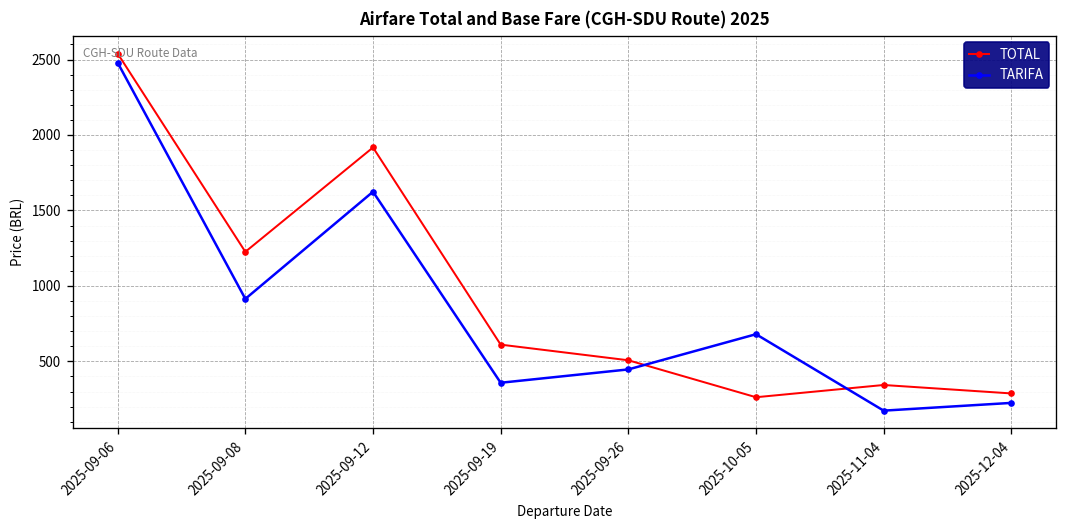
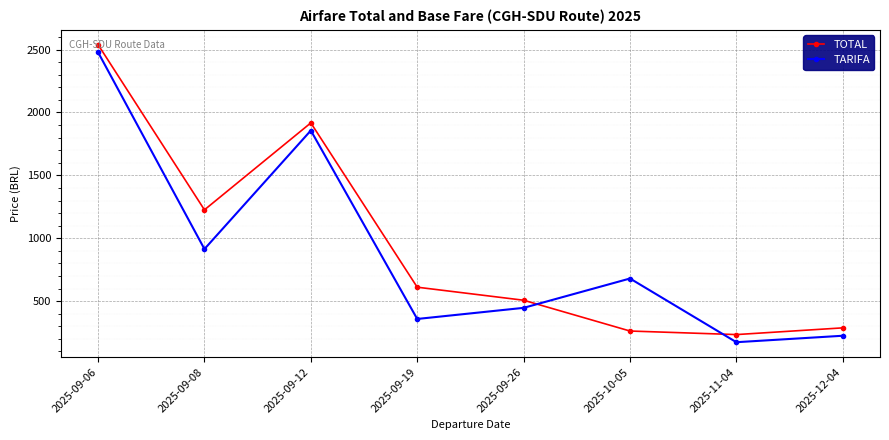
TARIFA, 2025-09-12: 1620 -> 1860
TOTAL, 2025-11-04: 340 -> 230
